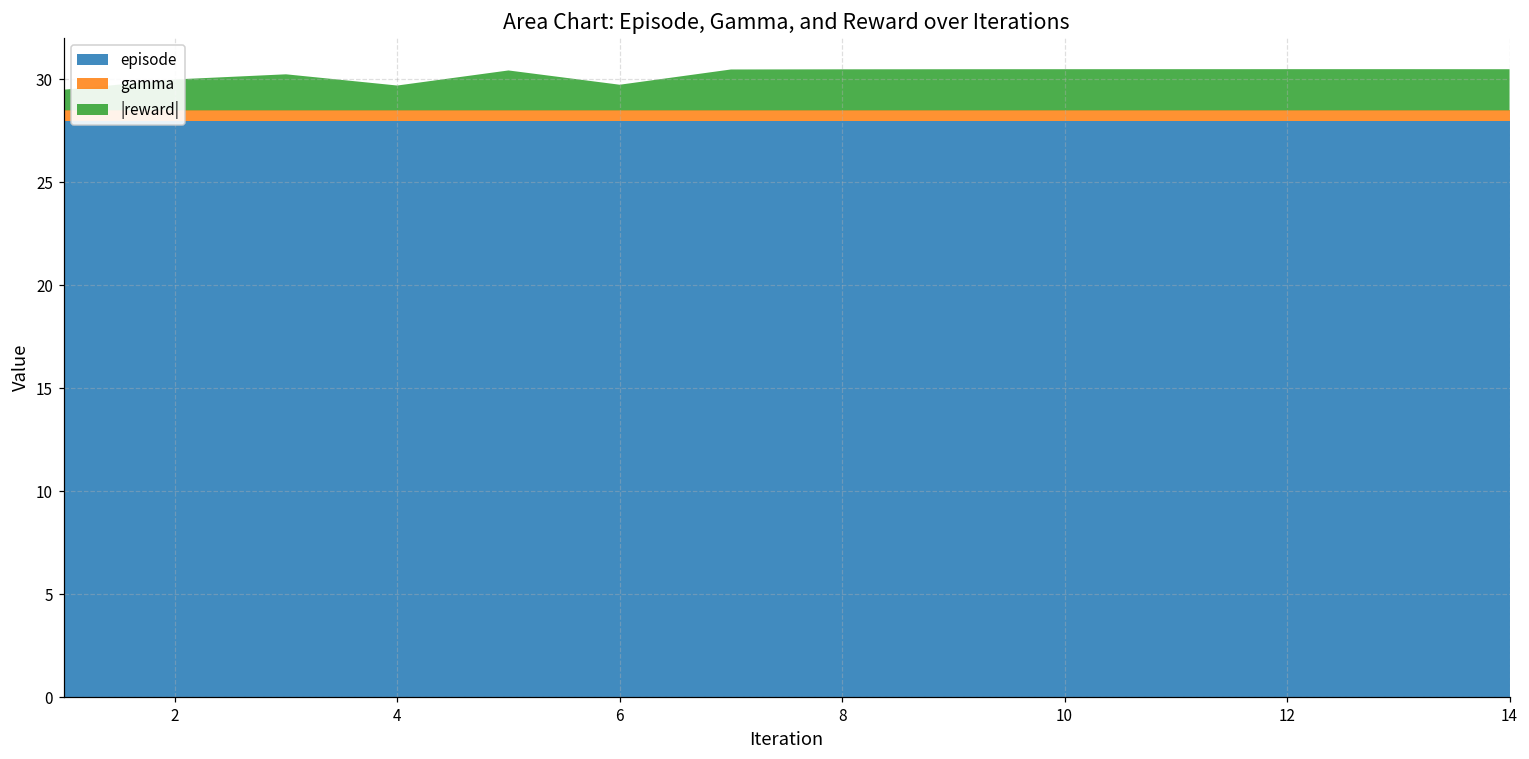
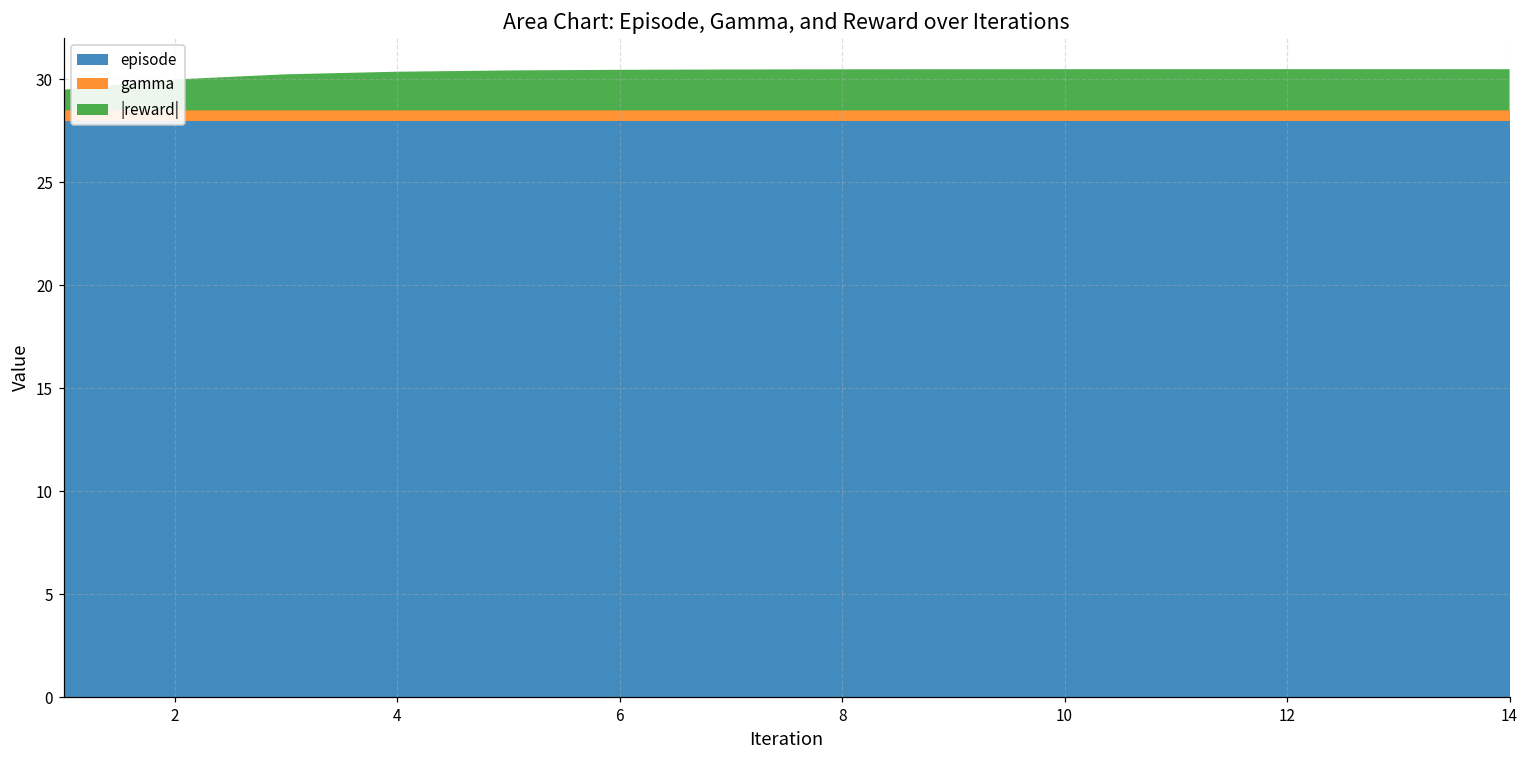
|reward|, 4: 1.2 -> 1.9
|reward|, 6: 1.2 -> 2.0
